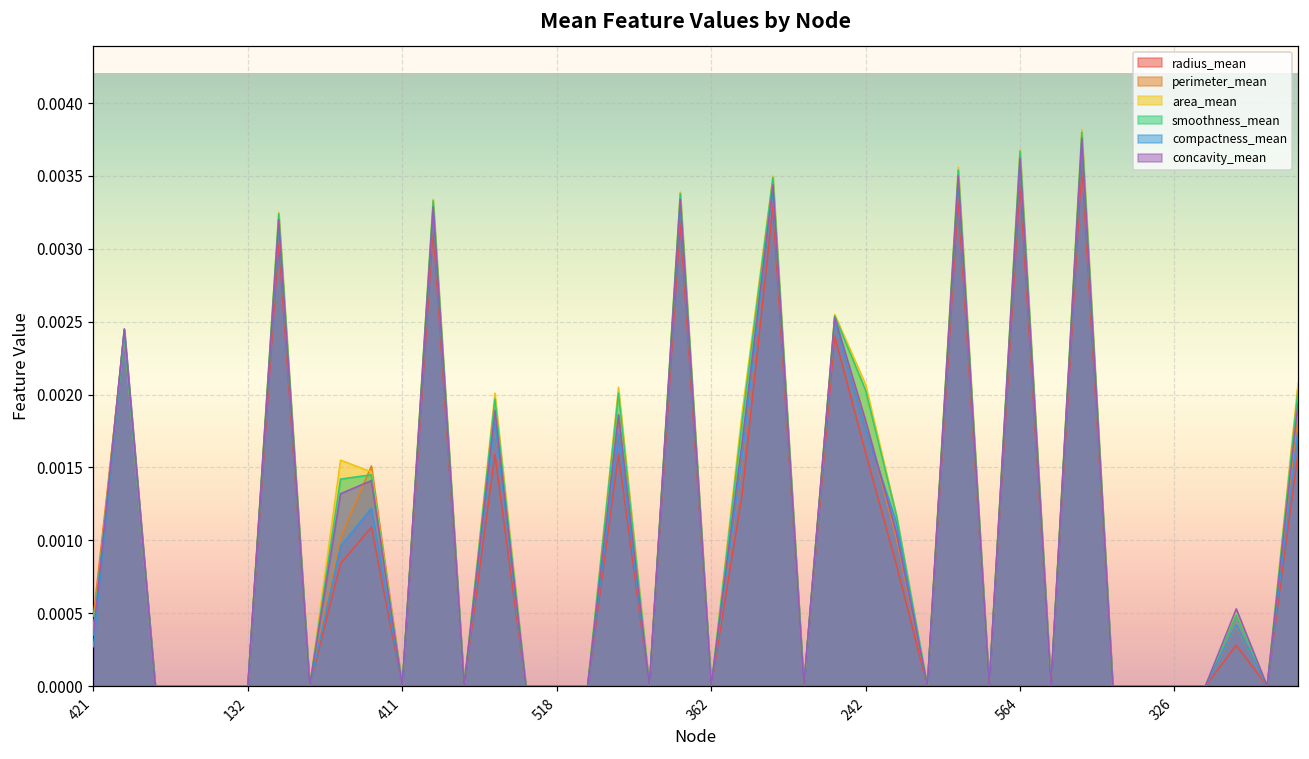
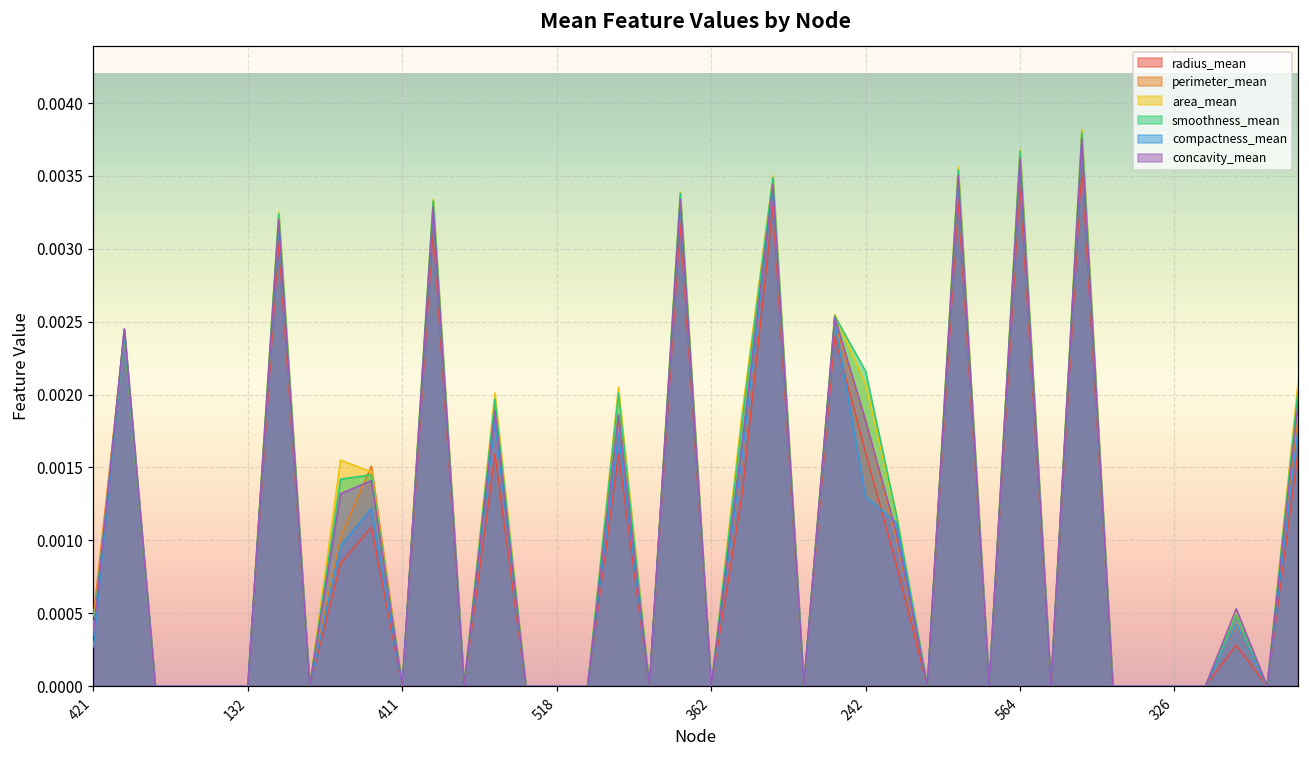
smoothness_mean, 242: 0.00203 -> 0.00216
compactness_mean, 242: 0.00176 -> 0.00130
